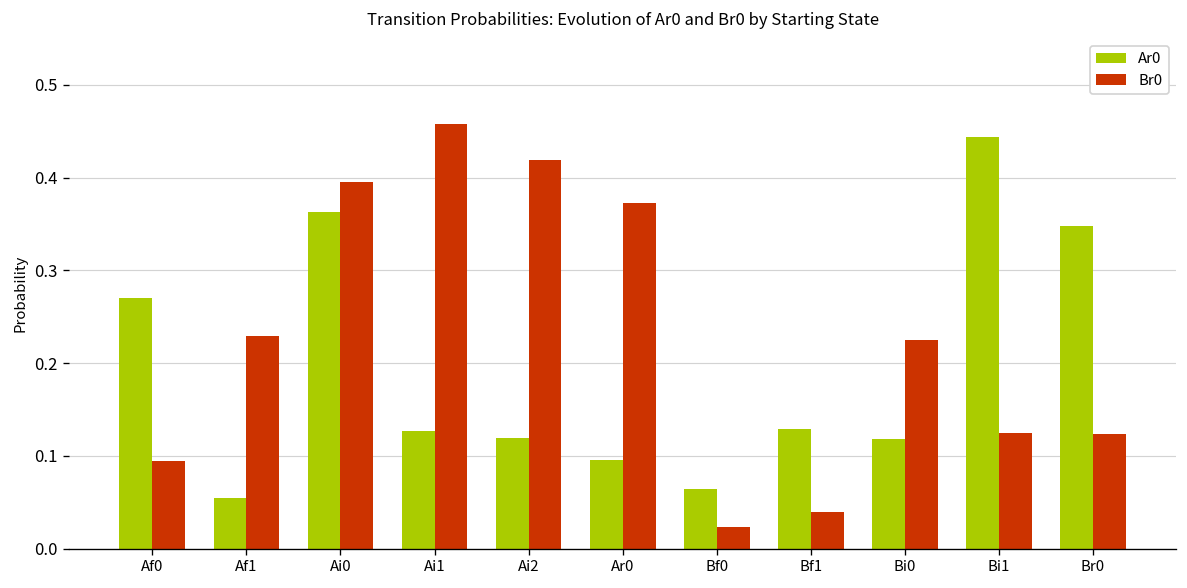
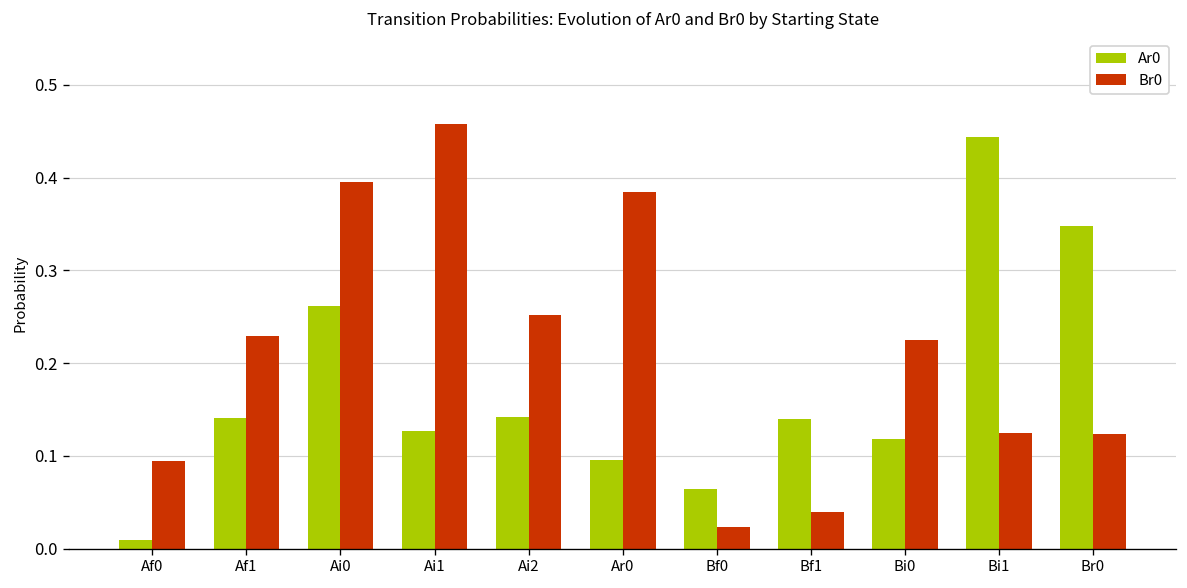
Ar0, Af0: 0.27 -> 0.01
Ar0, Af1: 0.06 -> 0.14
Ar0, Ai0: 0.36 -> 0.26
Ar0, Ai2: 0.12 -> 0.14
Br0, Ai2: 0.42 -> 0.25
Br0, Ar0: 0.37 -> 0.38
Ar0, Bf1: 0.13 -> 0.14
